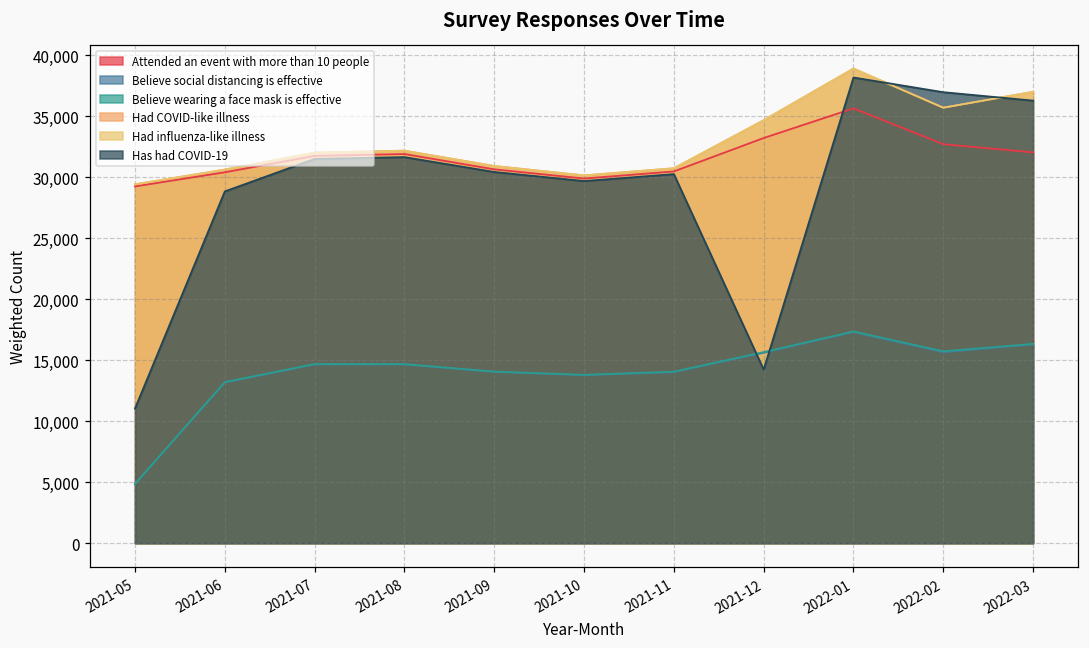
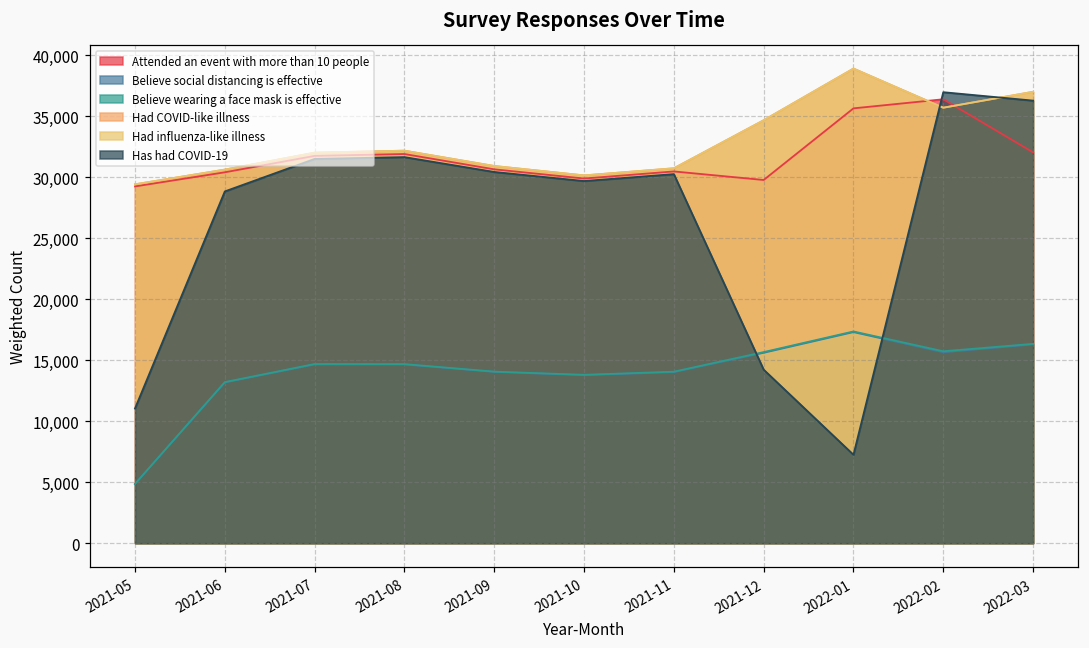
Attended an event with more than 10 people, 2021-12: 33,200 -> 29,800
Has had COVID-19, 2022-01: 38,200 -> 7,200
Attended an event with more than 10 people, 2022-02: 32,700 -> 36,400
